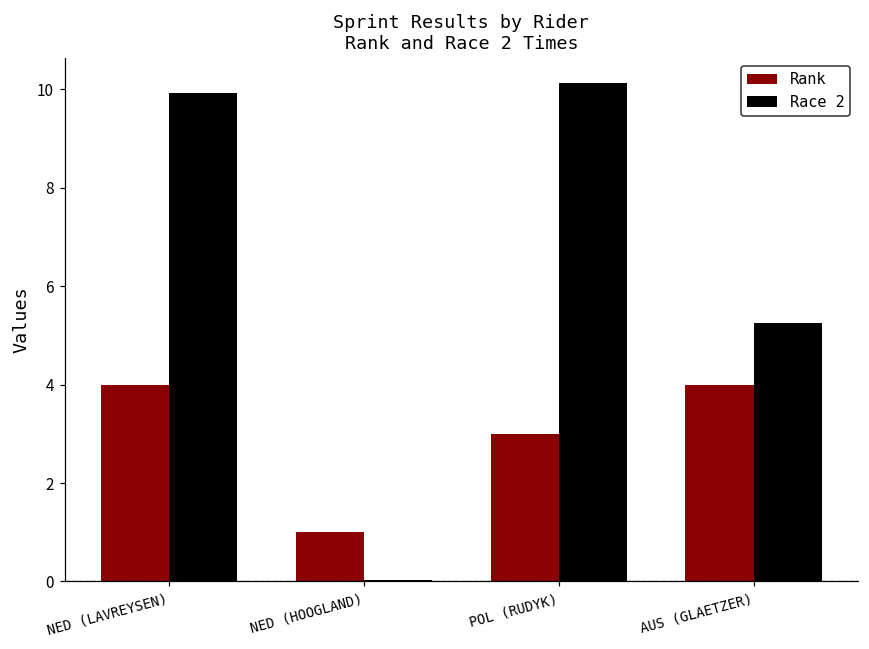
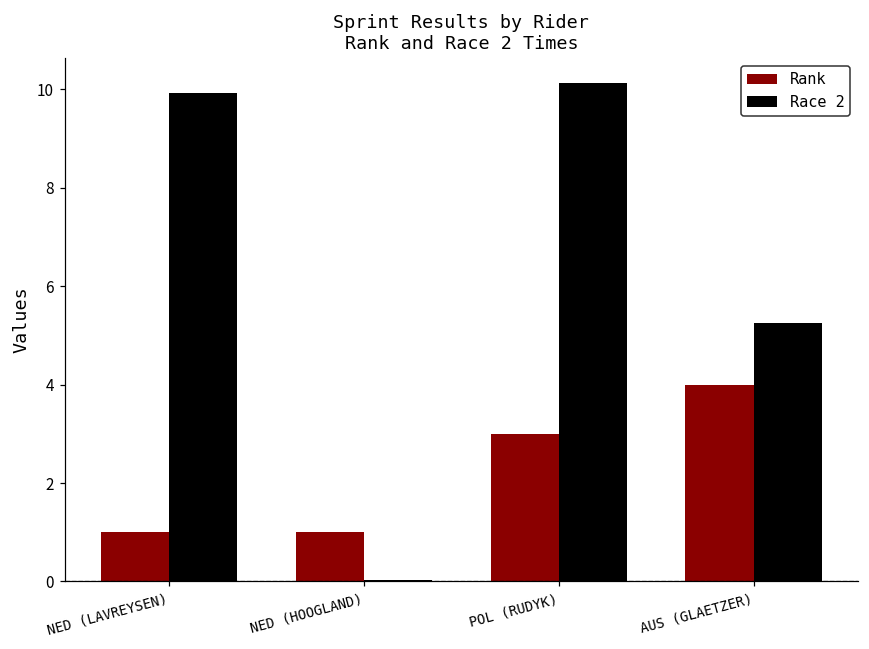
Rank, NED (LAVREYSEN): 4 -> 1
